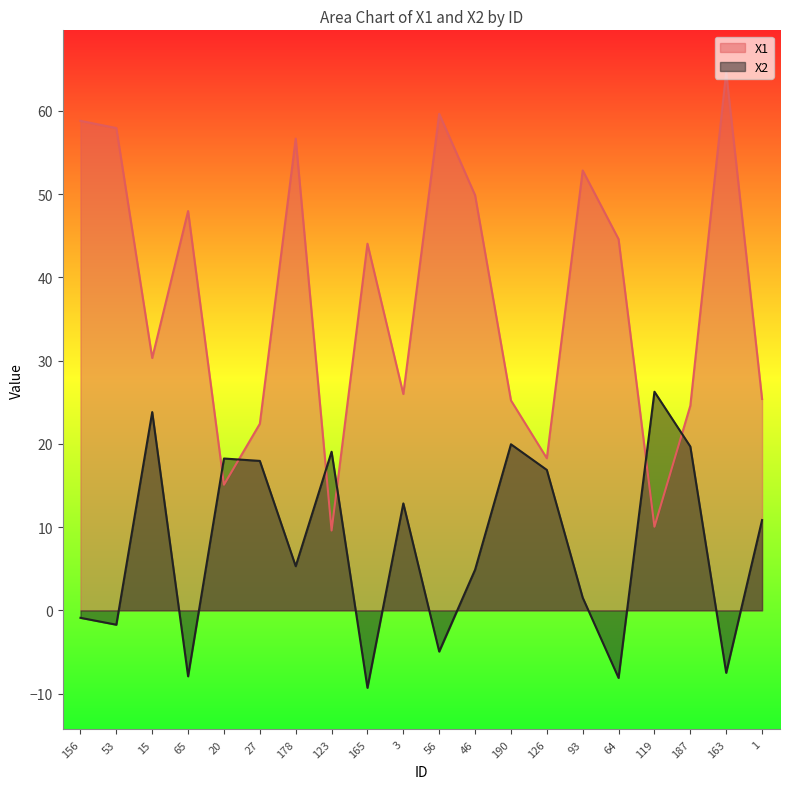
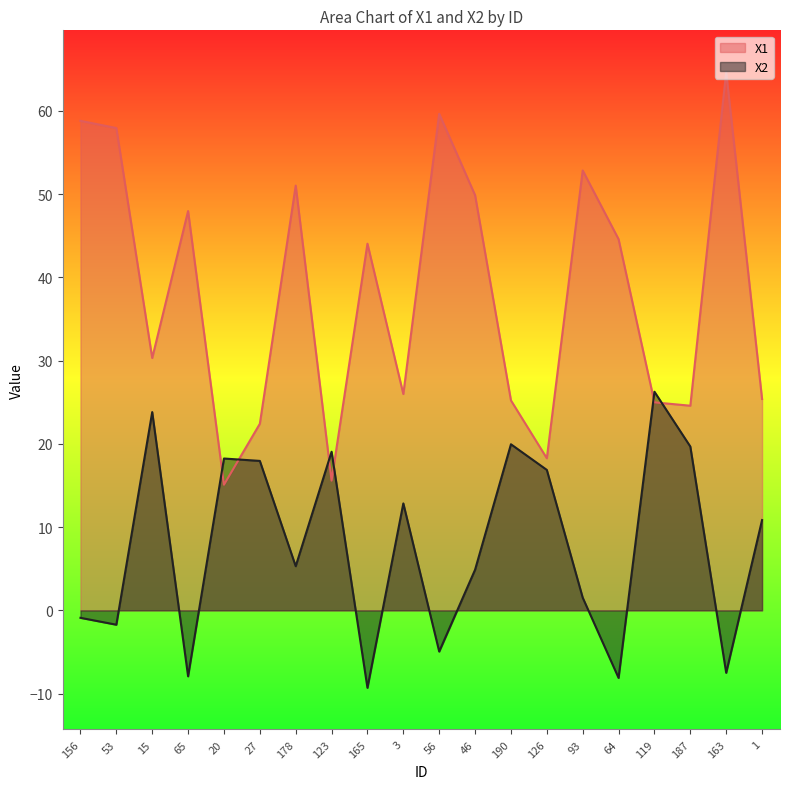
X1, 178: 57 -> 51
X1, 123: 10 -> 16
X1, 119: 10 -> 25
